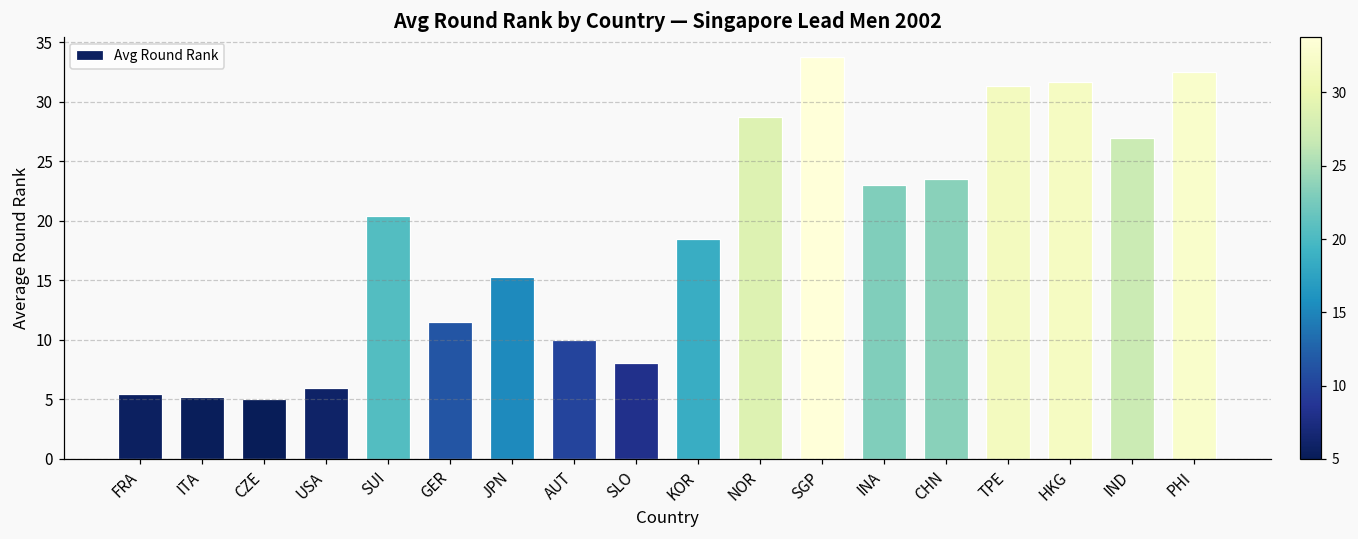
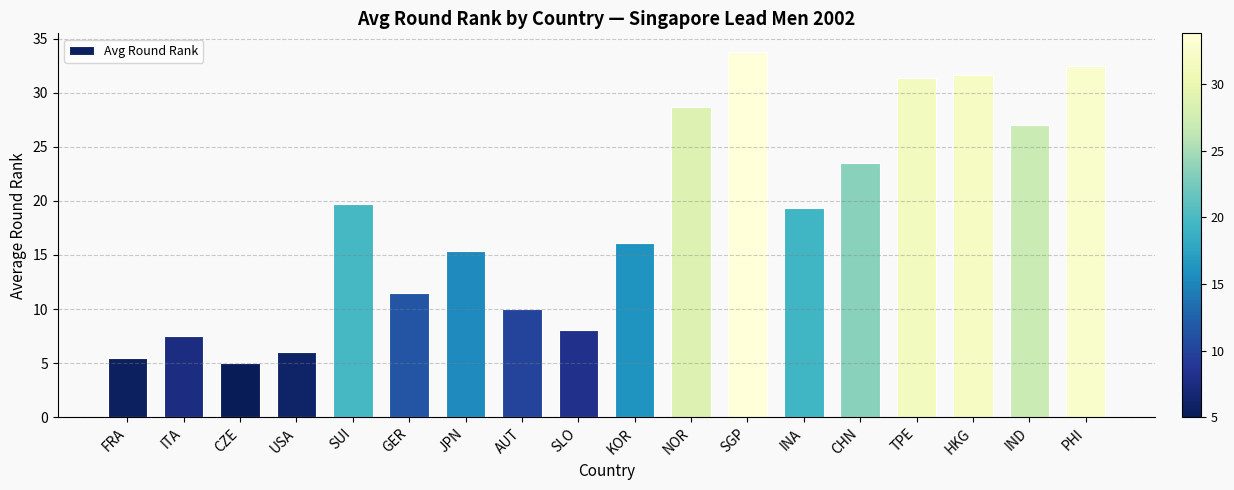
ITA: 5.2 -> 7.5
SUI: 20.5 -> 19.7
KOR: 18.5 -> 16.1
INA: 23.0 -> 19.3
